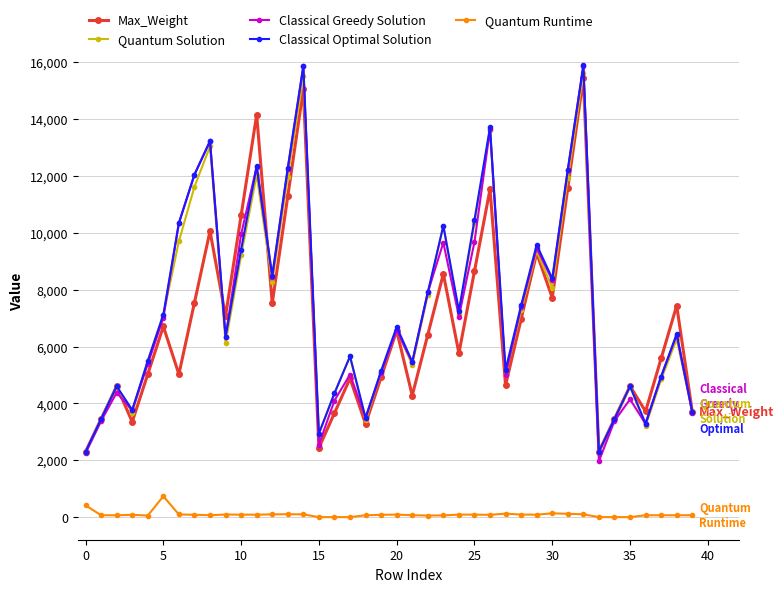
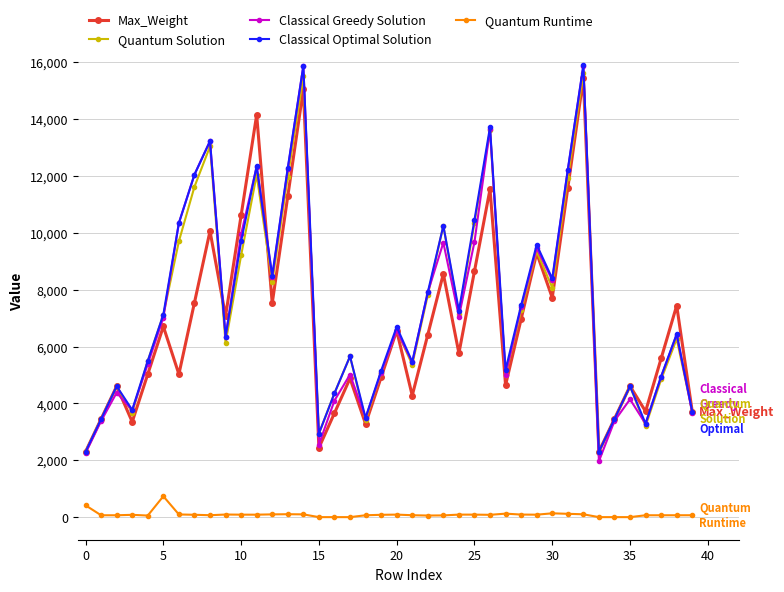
Classical Optimal Solution, 10: 9,400 -> 9,700
